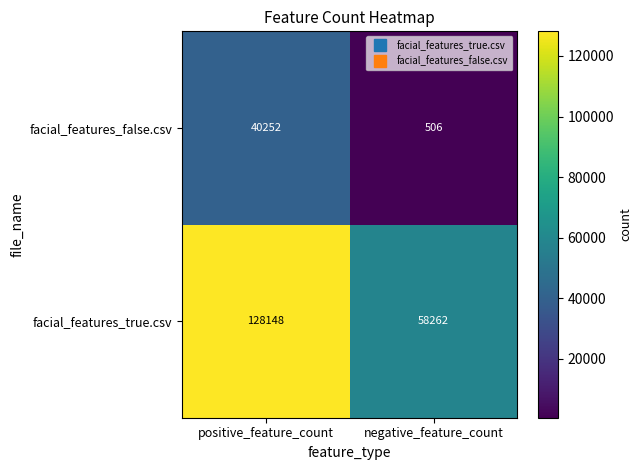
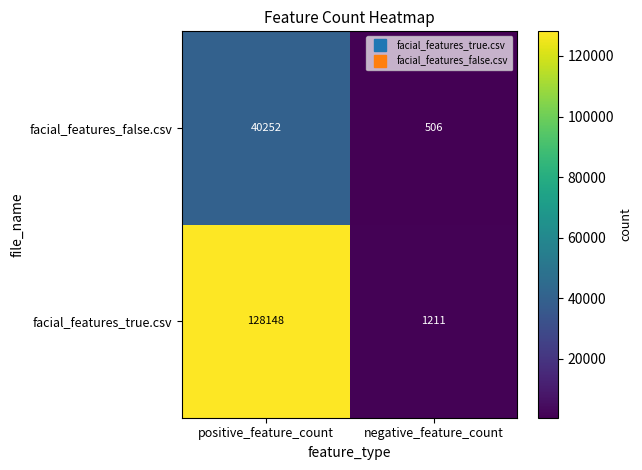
facial_features_true.csv, negative_feature_count: 58262 -> 1211
